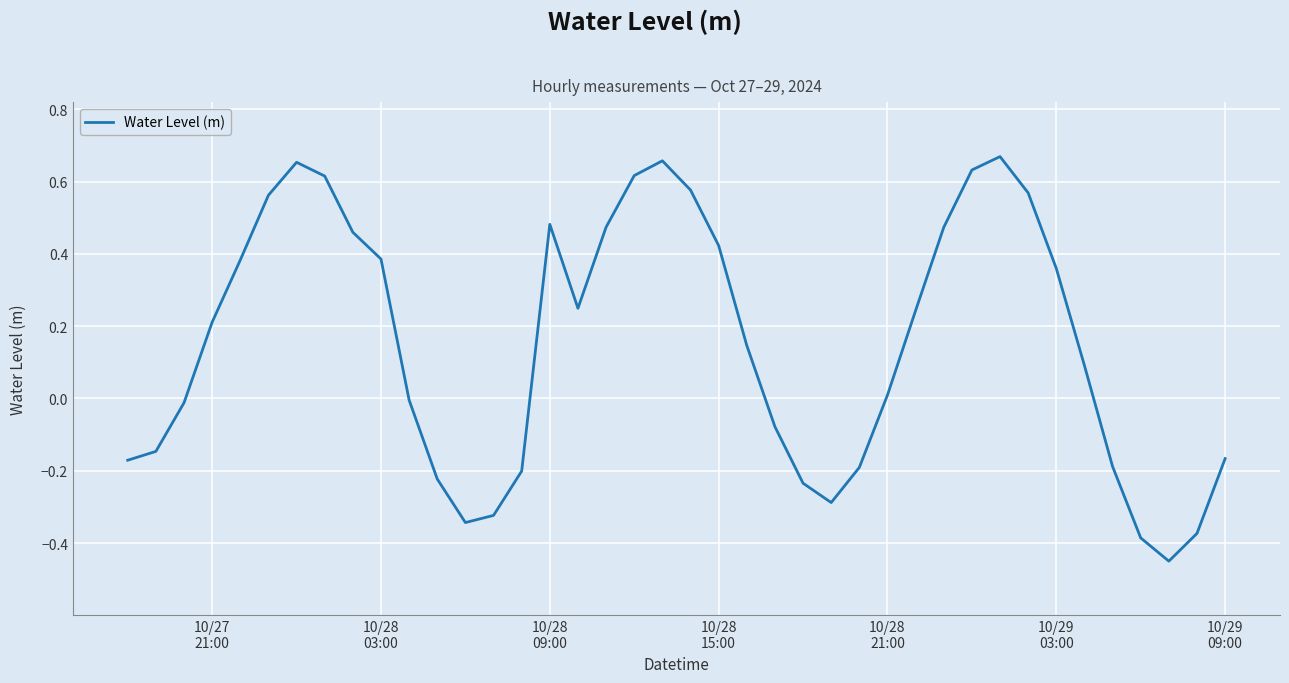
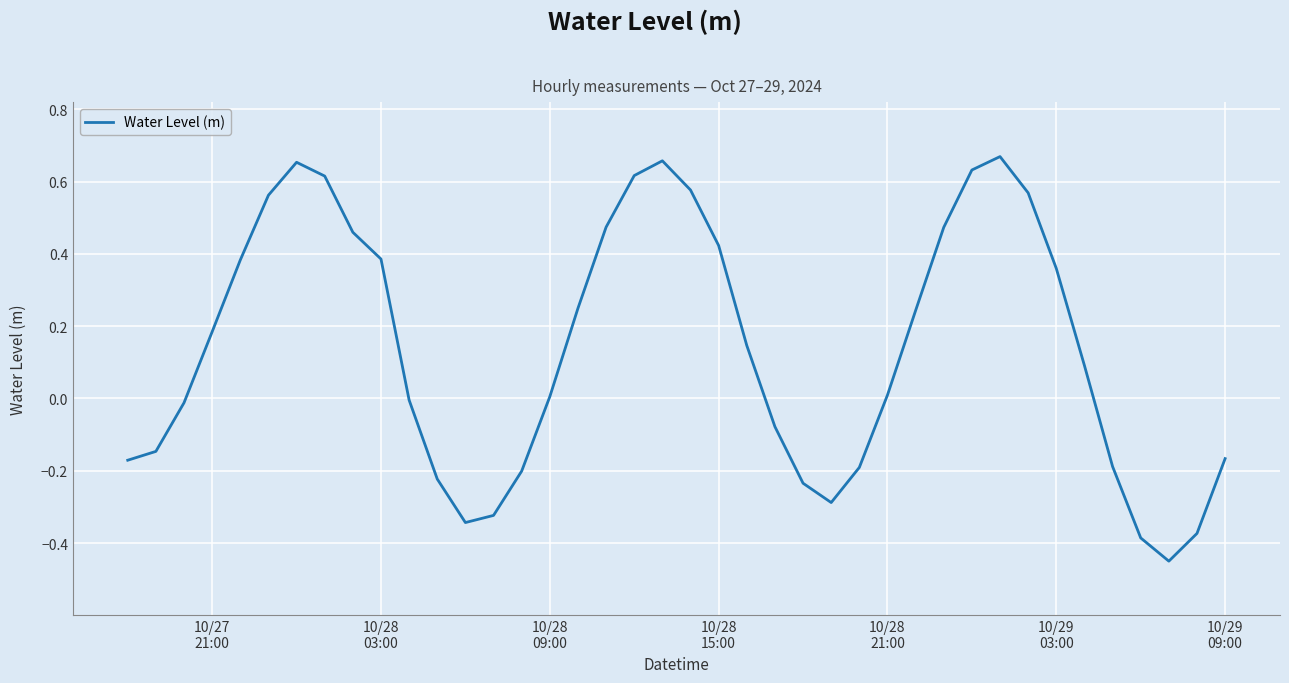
10/27 21:00: 0.21 -> 0.18
10/28 09:00: 0.48 -> 0.01
